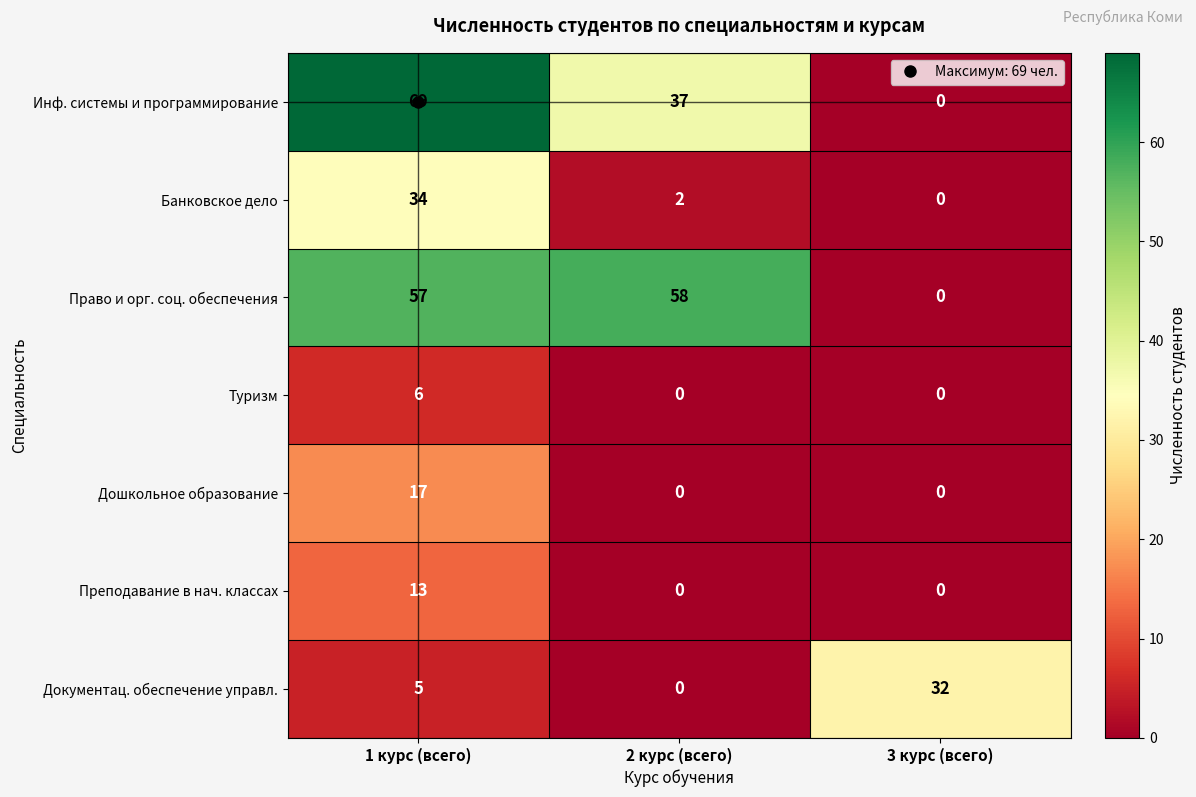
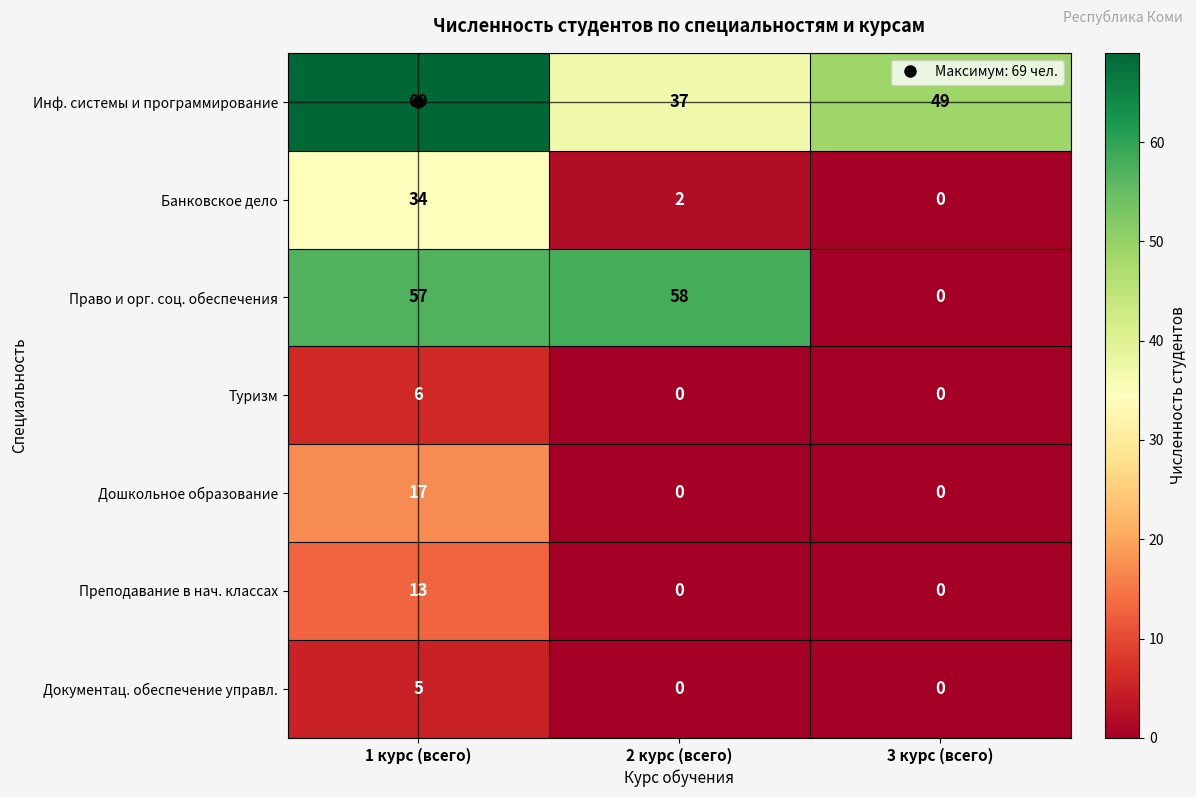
Инф. системы и программирование, 3 курс (всего): 0 -> 49
Документац. обеспечение управл., 3 курс (всего): 32 -> 0
